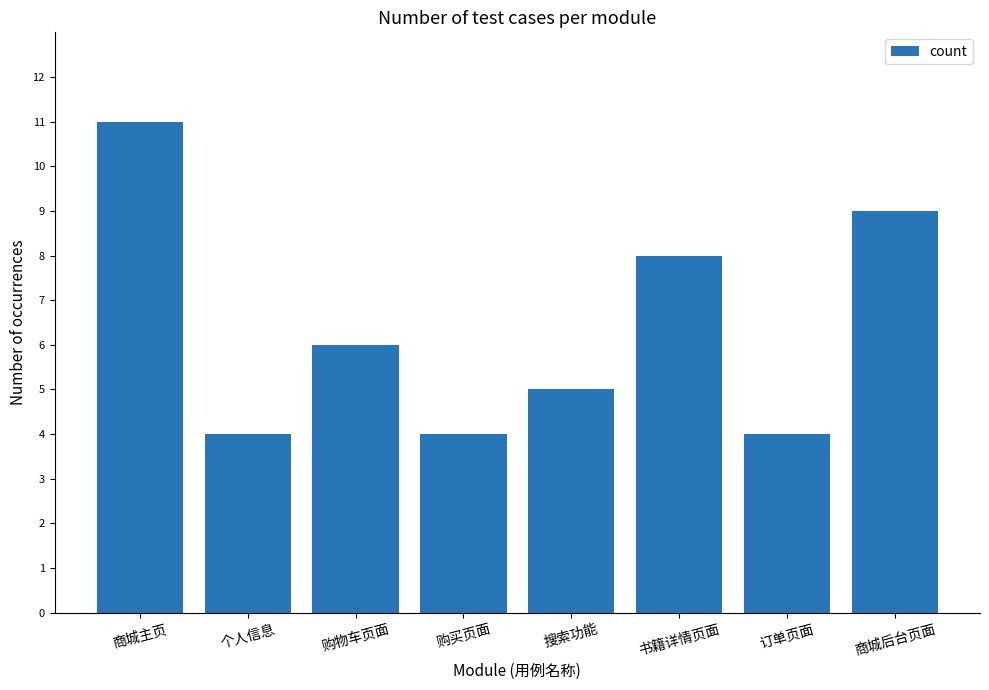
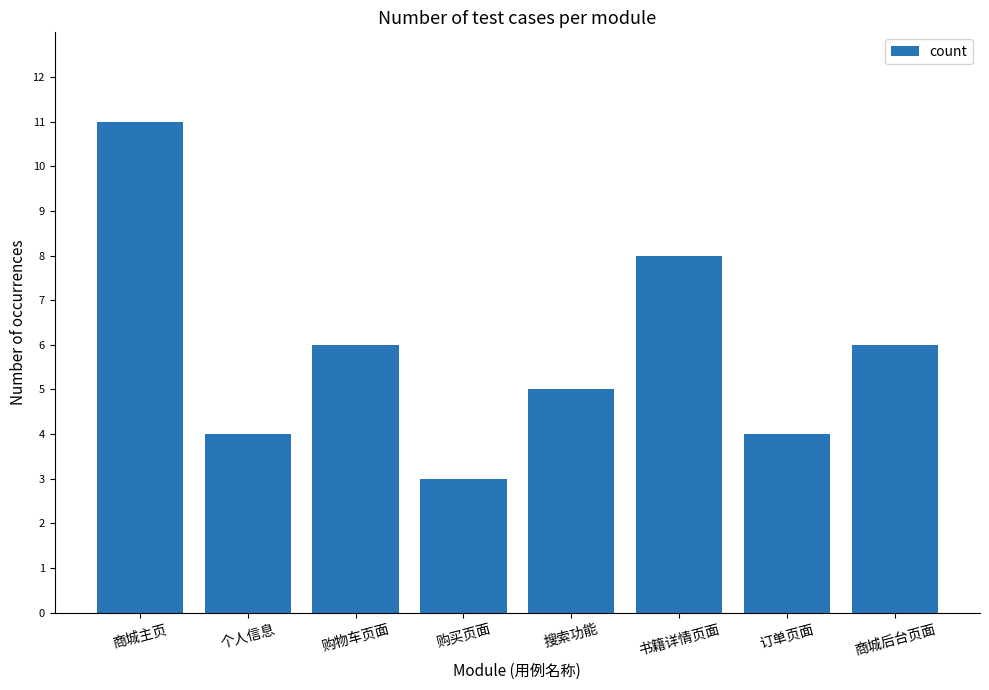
购买页面: 4 -> 3
商城后台页面: 9 -> 6
